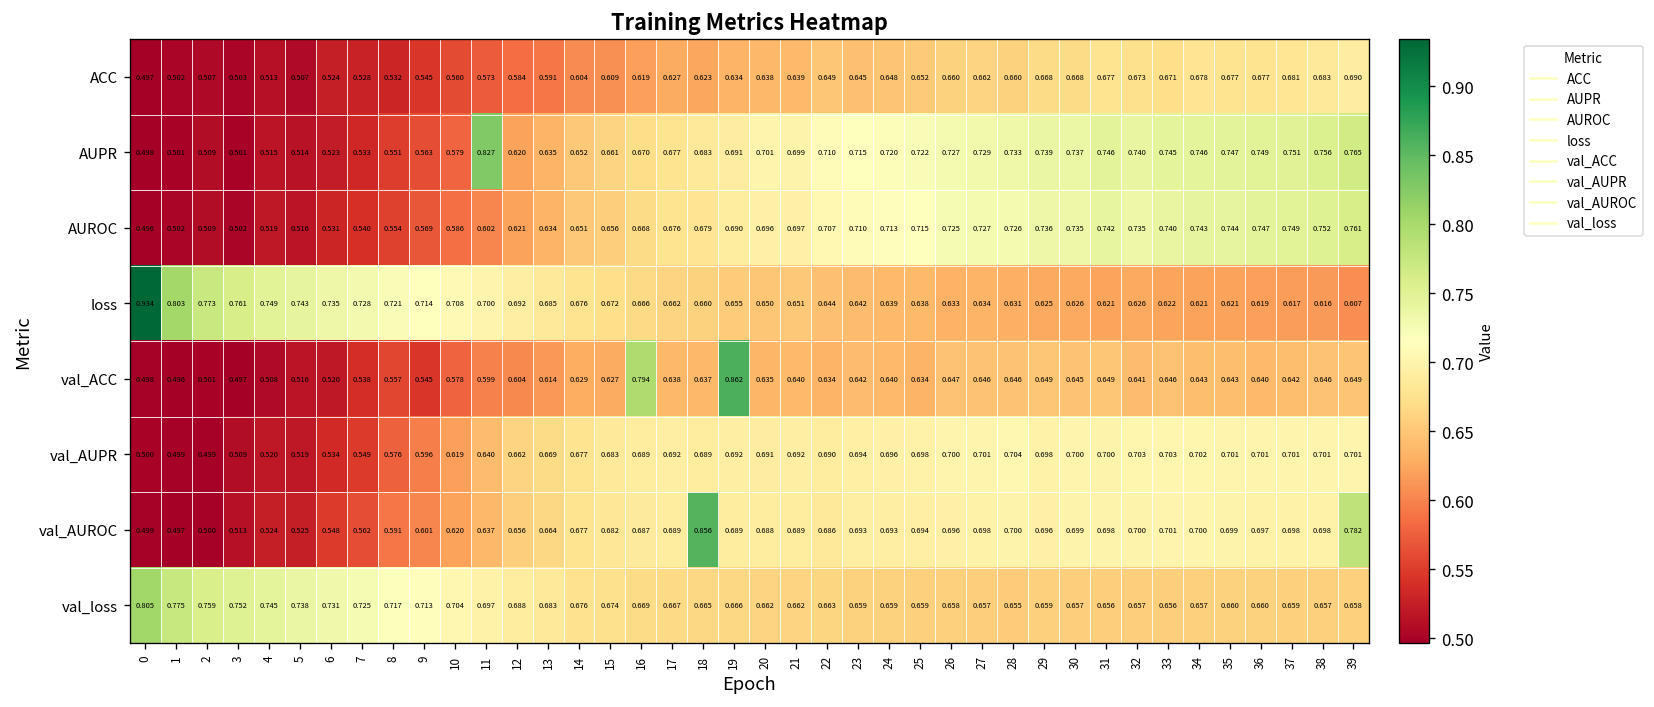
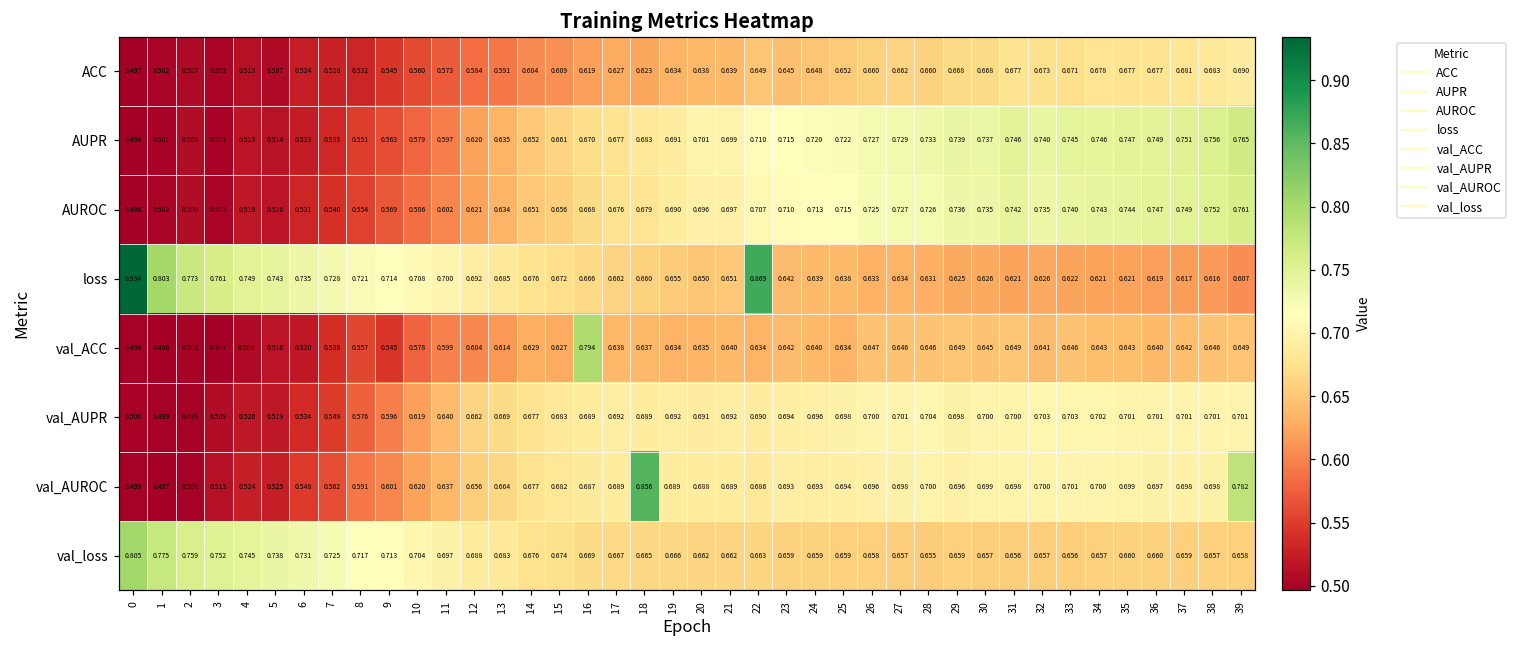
AUPR, 11: 0.827 -> 0.597
loss, 22: 0.644 -> 0.869
val_ACC, 19: 0.862 -> 0.634
